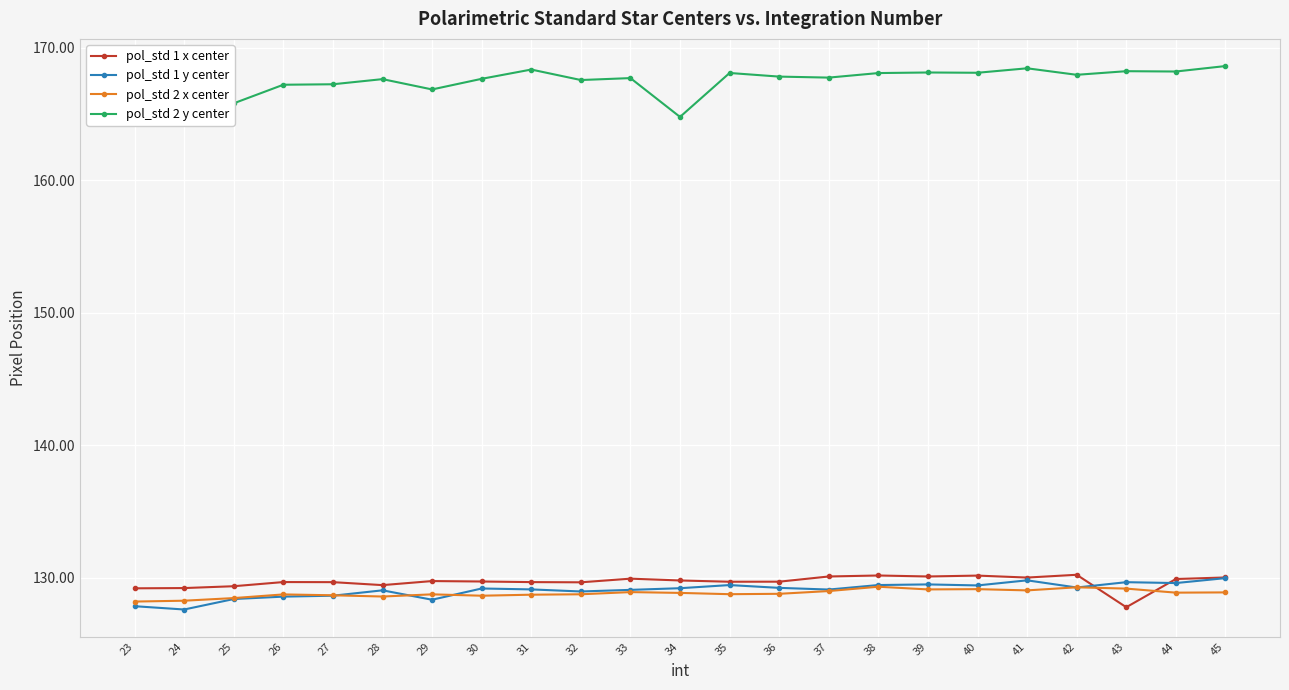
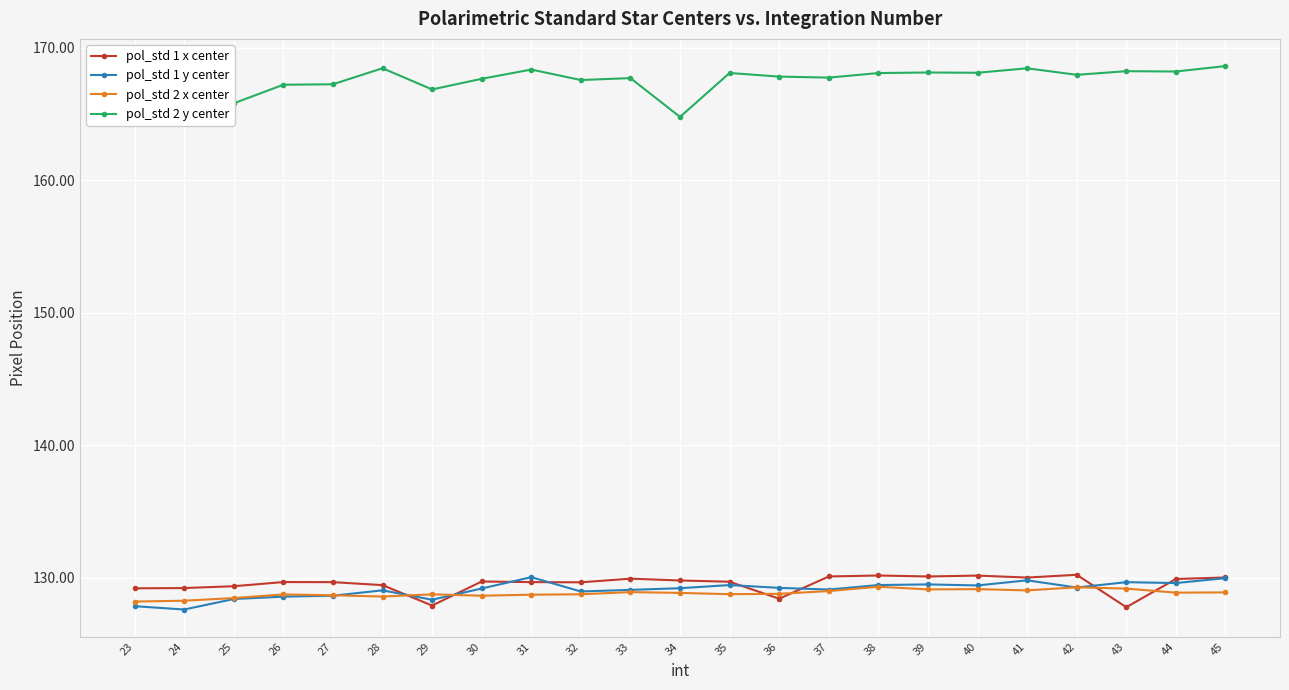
pol_std 2 y center, 28: 167.6 -> 168.5
pol_std 1 x center, 29: 129.7 -> 127.9
pol_std 1 y center, 31: 129.1 -> 130.0
pol_std 1 x center, 36: 129.7 -> 128.4
